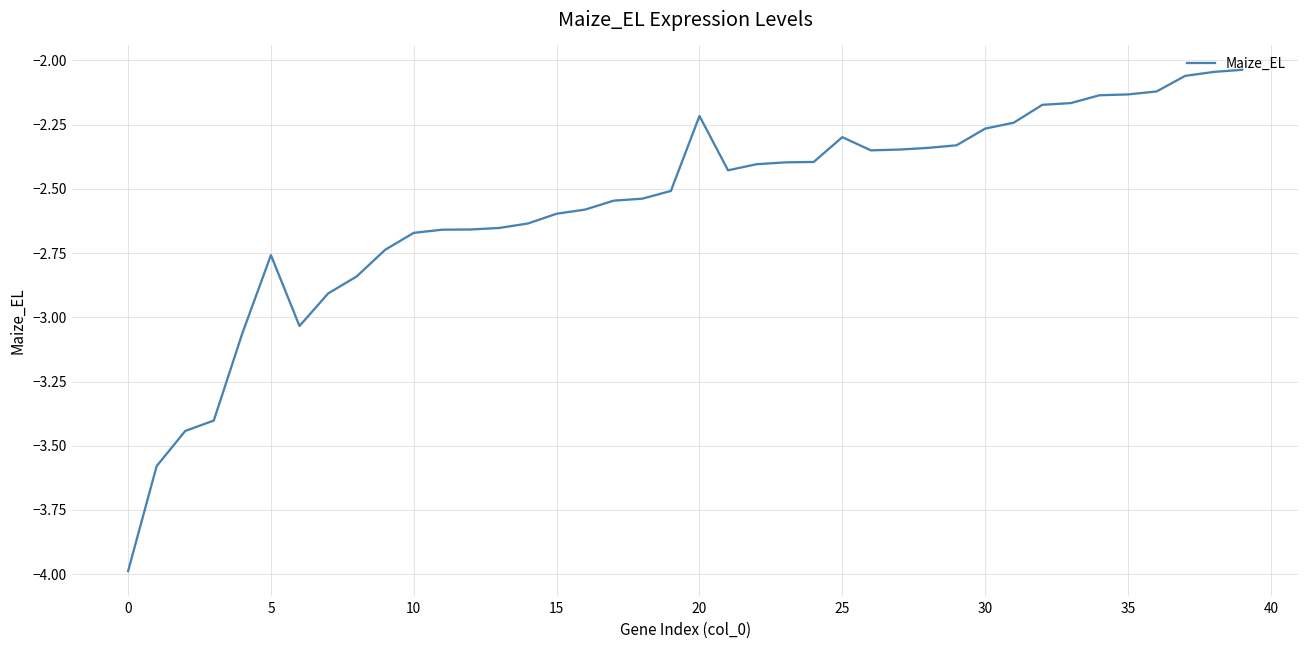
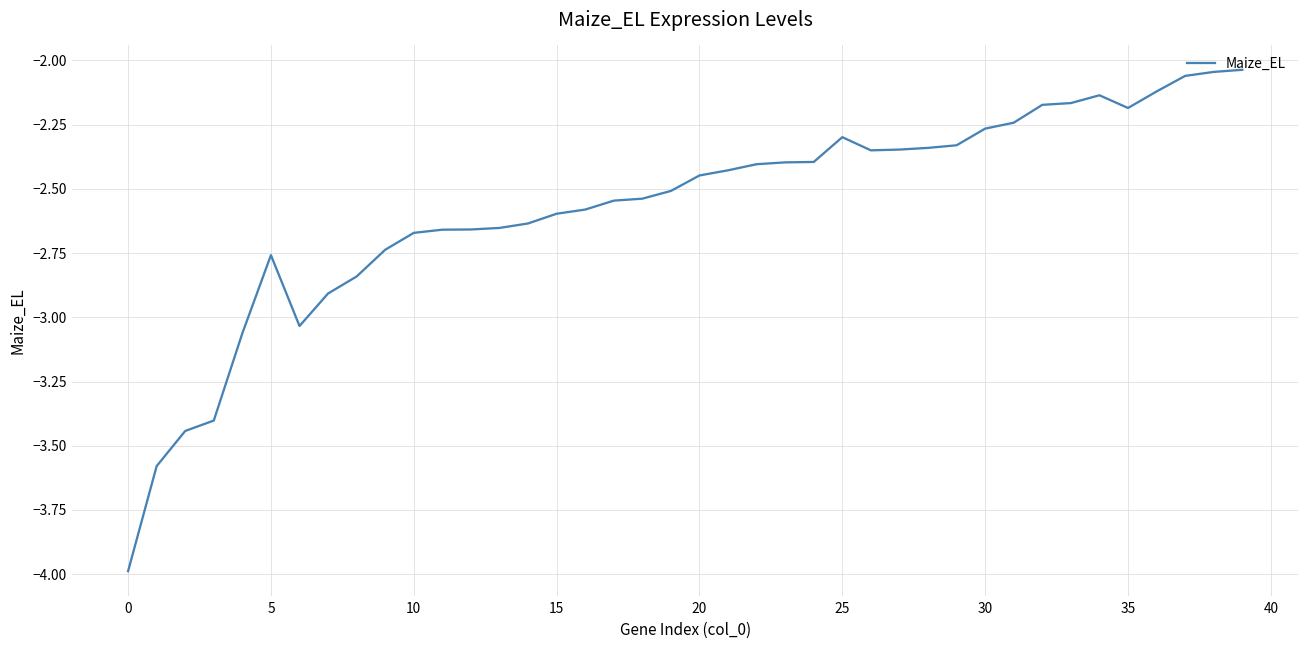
20: -2.22 -> -2.45
35: -2.13 -> -2.19
